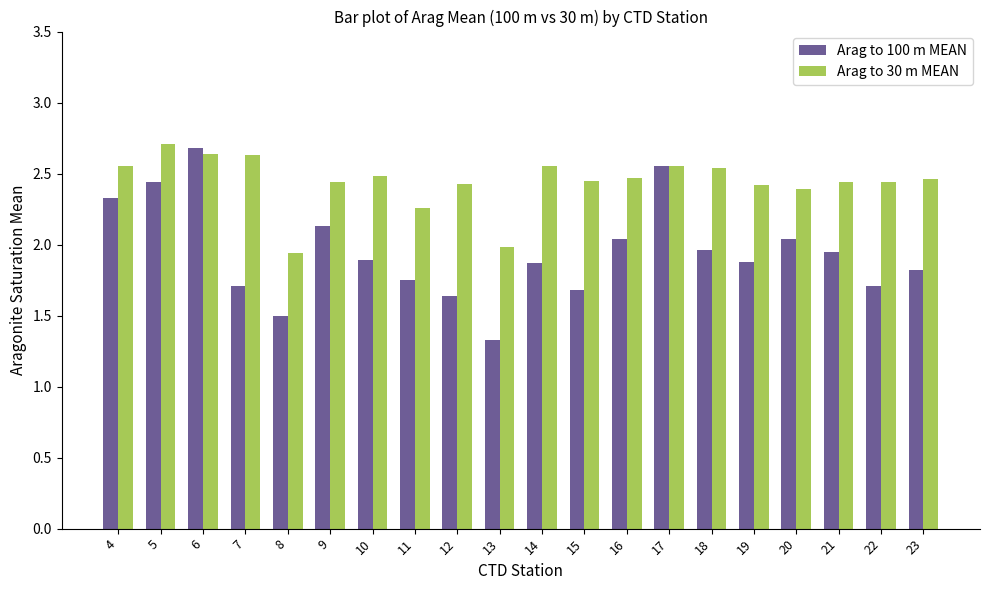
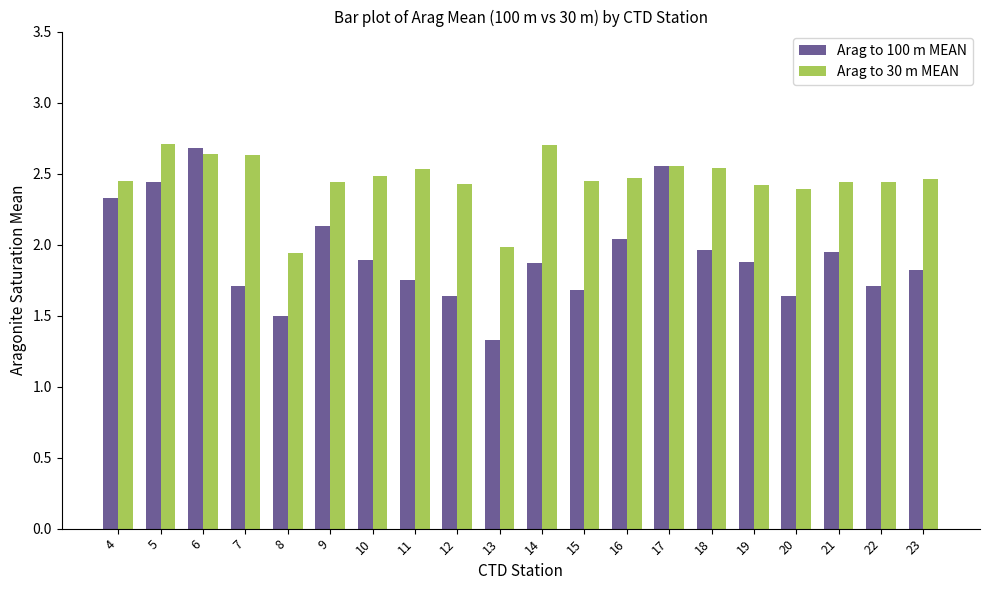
Arag to 30 m MEAN, 4: 2.55 -> 2.45
Arag to 30 m MEAN, 11: 2.26 -> 2.53
Arag to 30 m MEAN, 14: 2.55 -> 2.70
Arag to 100 m MEAN, 20: 2.04 -> 1.64
